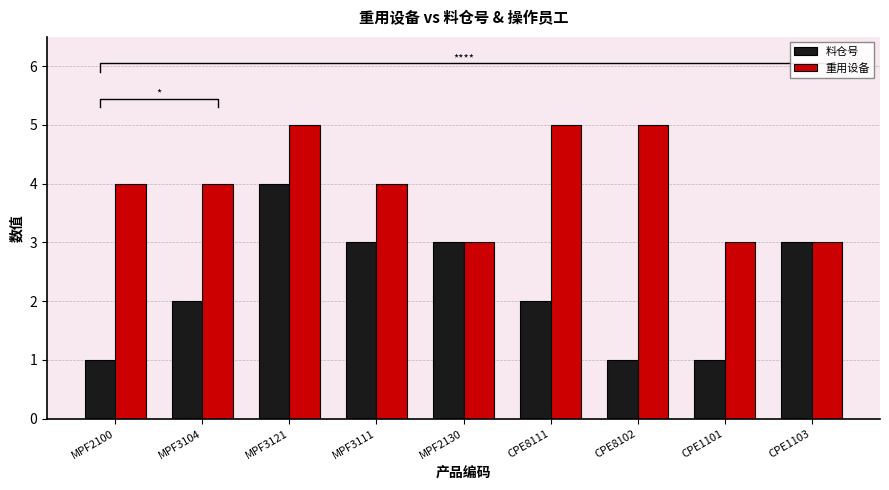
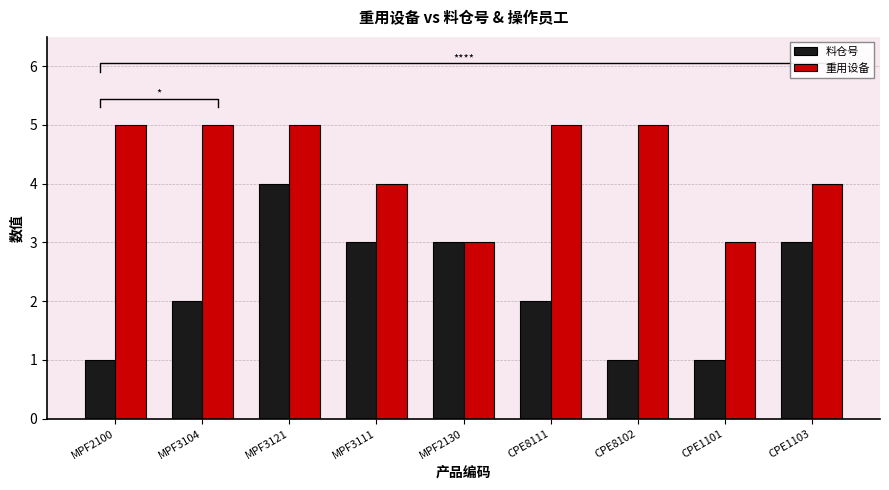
重用设备, MPF2100: 4 -> 5
重用设备, MPF3104: 4 -> 5
重用设备, CPE1103: 3 -> 4
